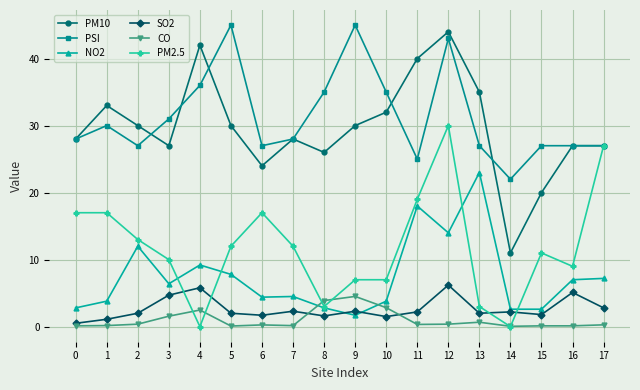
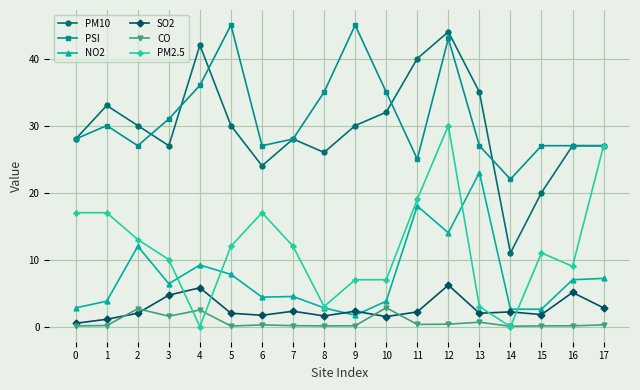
CO, 2: 0 -> 3
CO, 8: 4 -> 0
CO, 9: 5 -> 0
